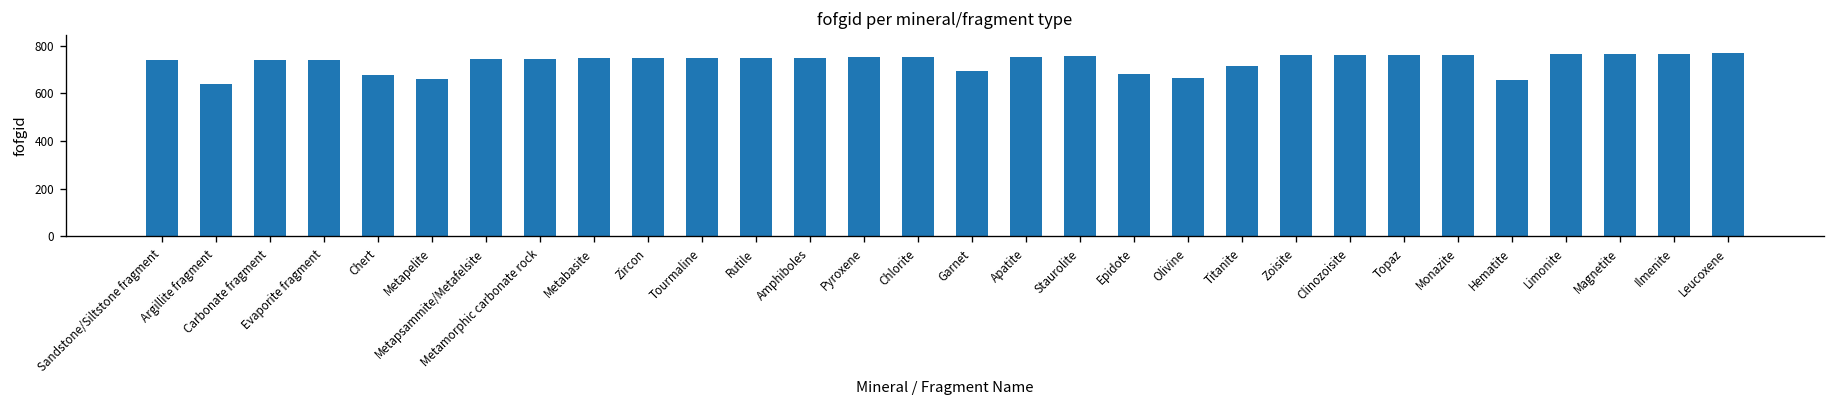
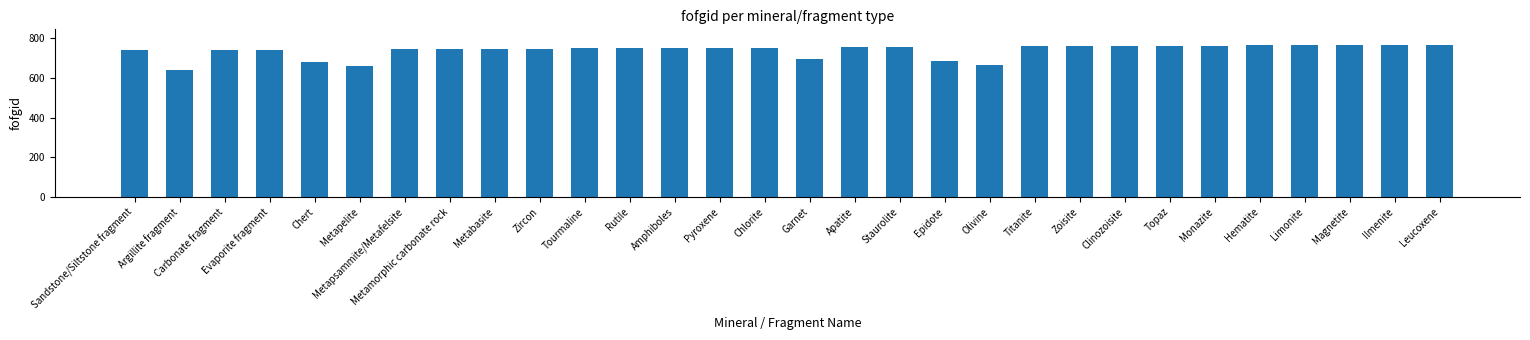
Titanite: 710 -> 760
Hematite: 660 -> 760
